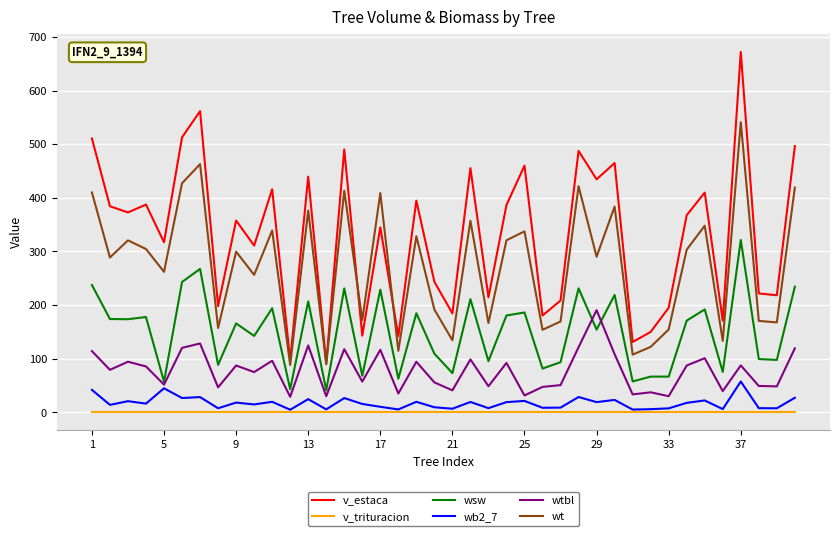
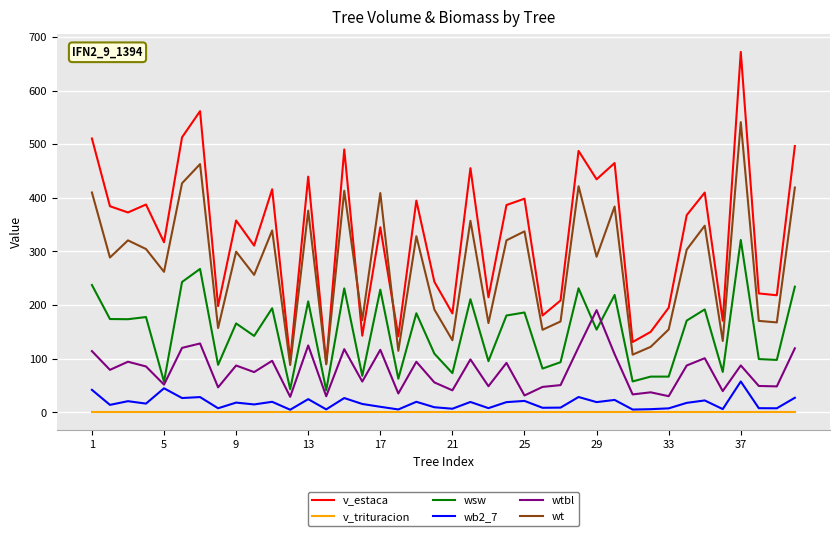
v_estaca, 25: 460 -> 400
